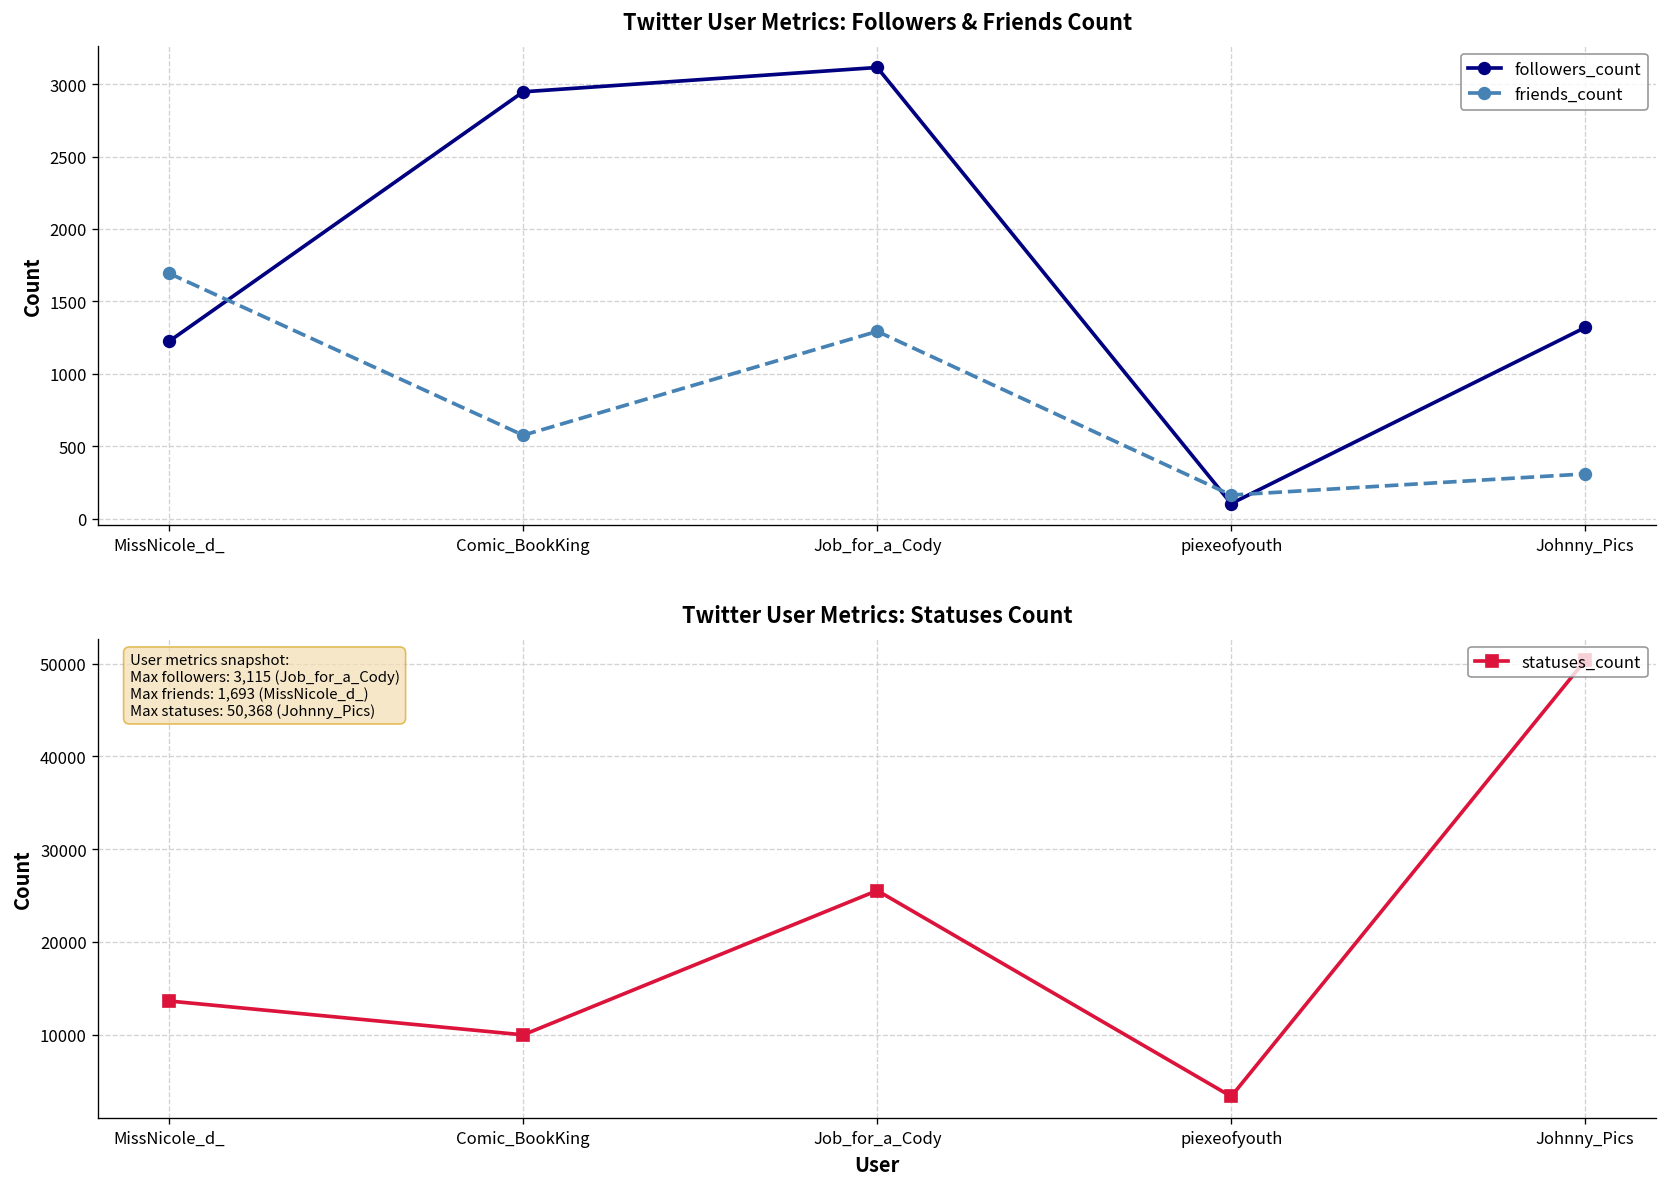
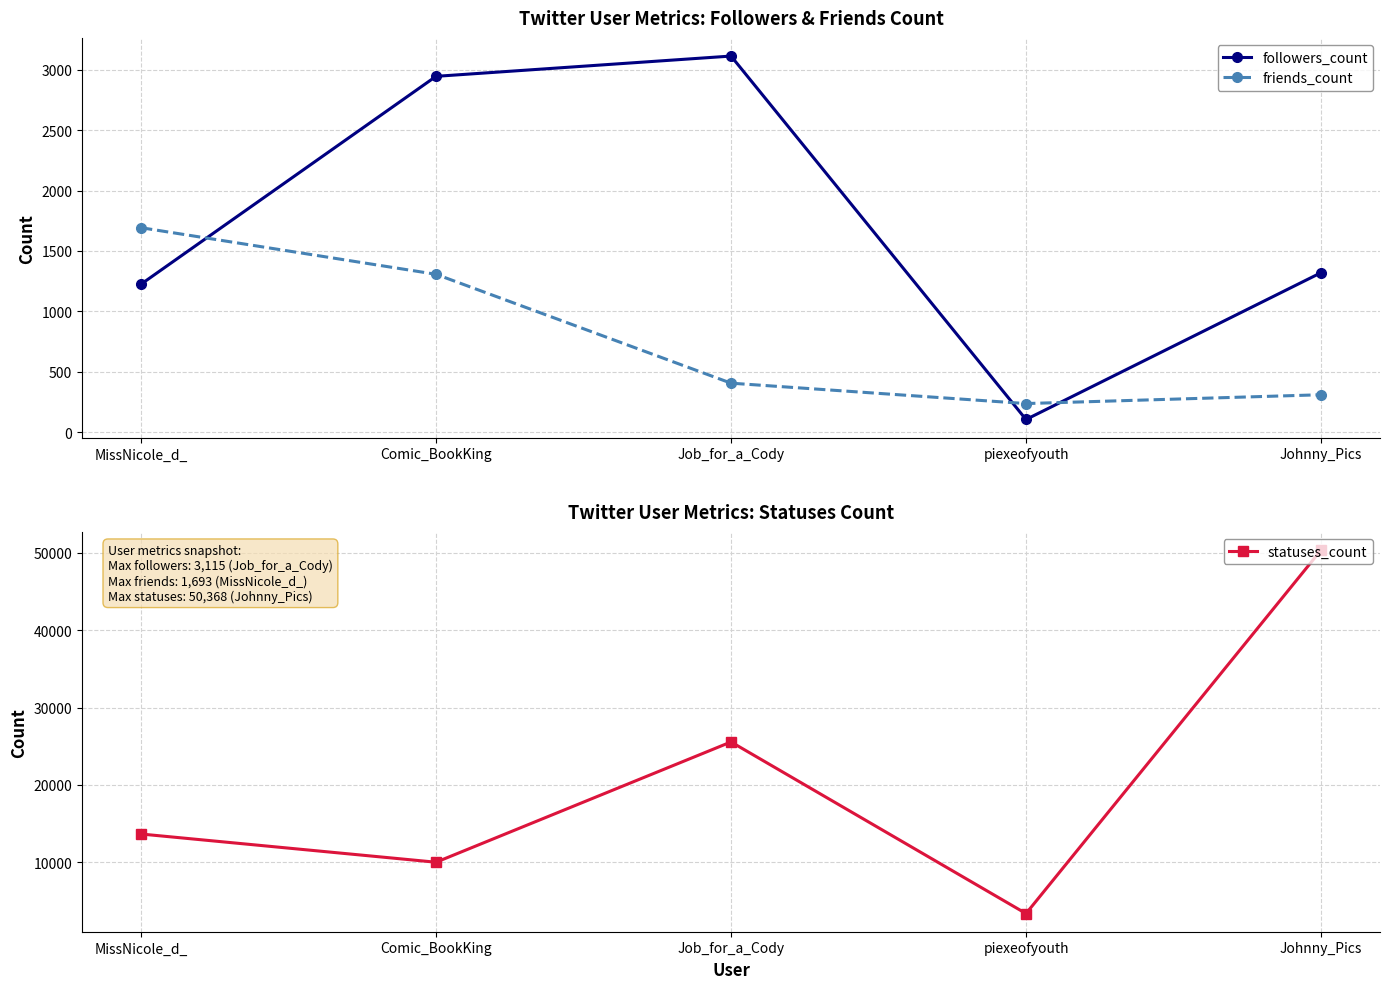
Twitter User Metrics: Followers & Friends Count, friends_count, Comic_BookKing: 580 -> 1310
Twitter User Metrics: Followers & Friends Count, friends_count, Job_for_a_Cody: 1290 -> 410
Twitter User Metrics: Followers & Friends Count, friends_count, piexeofyouth: 160 -> 240
